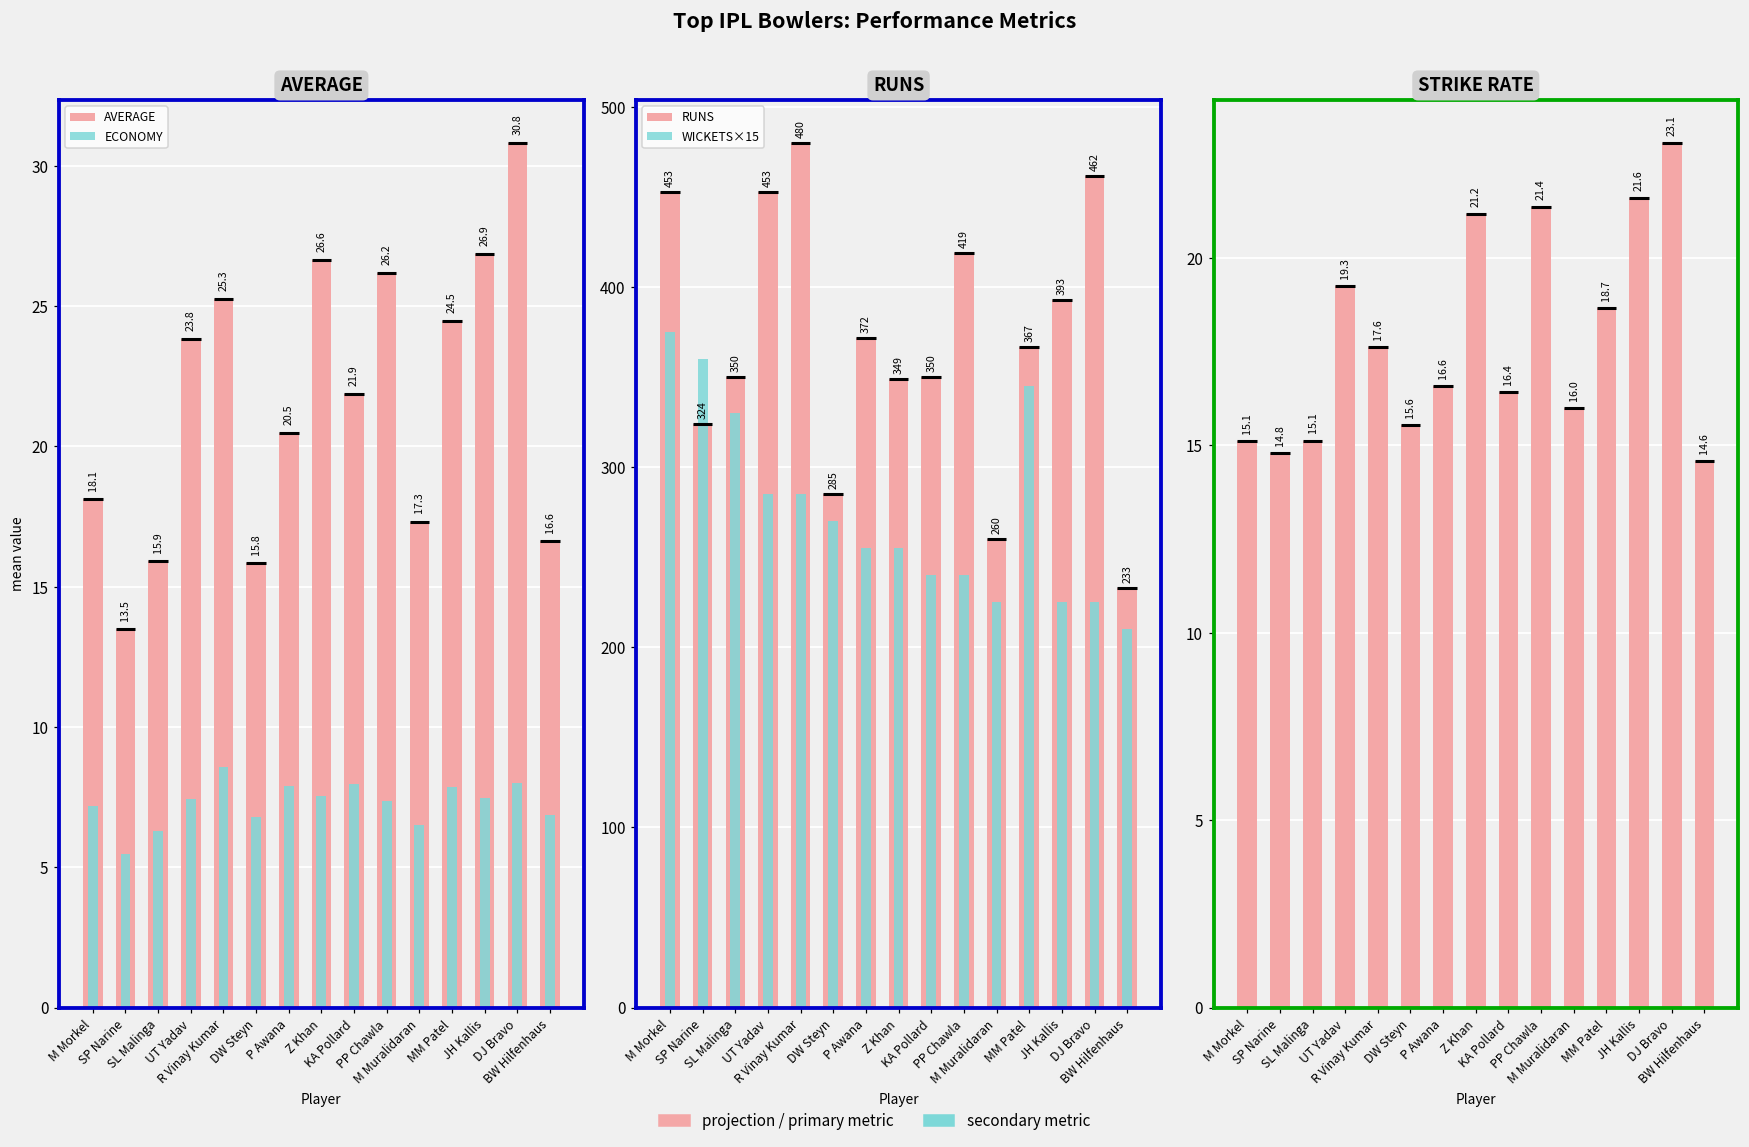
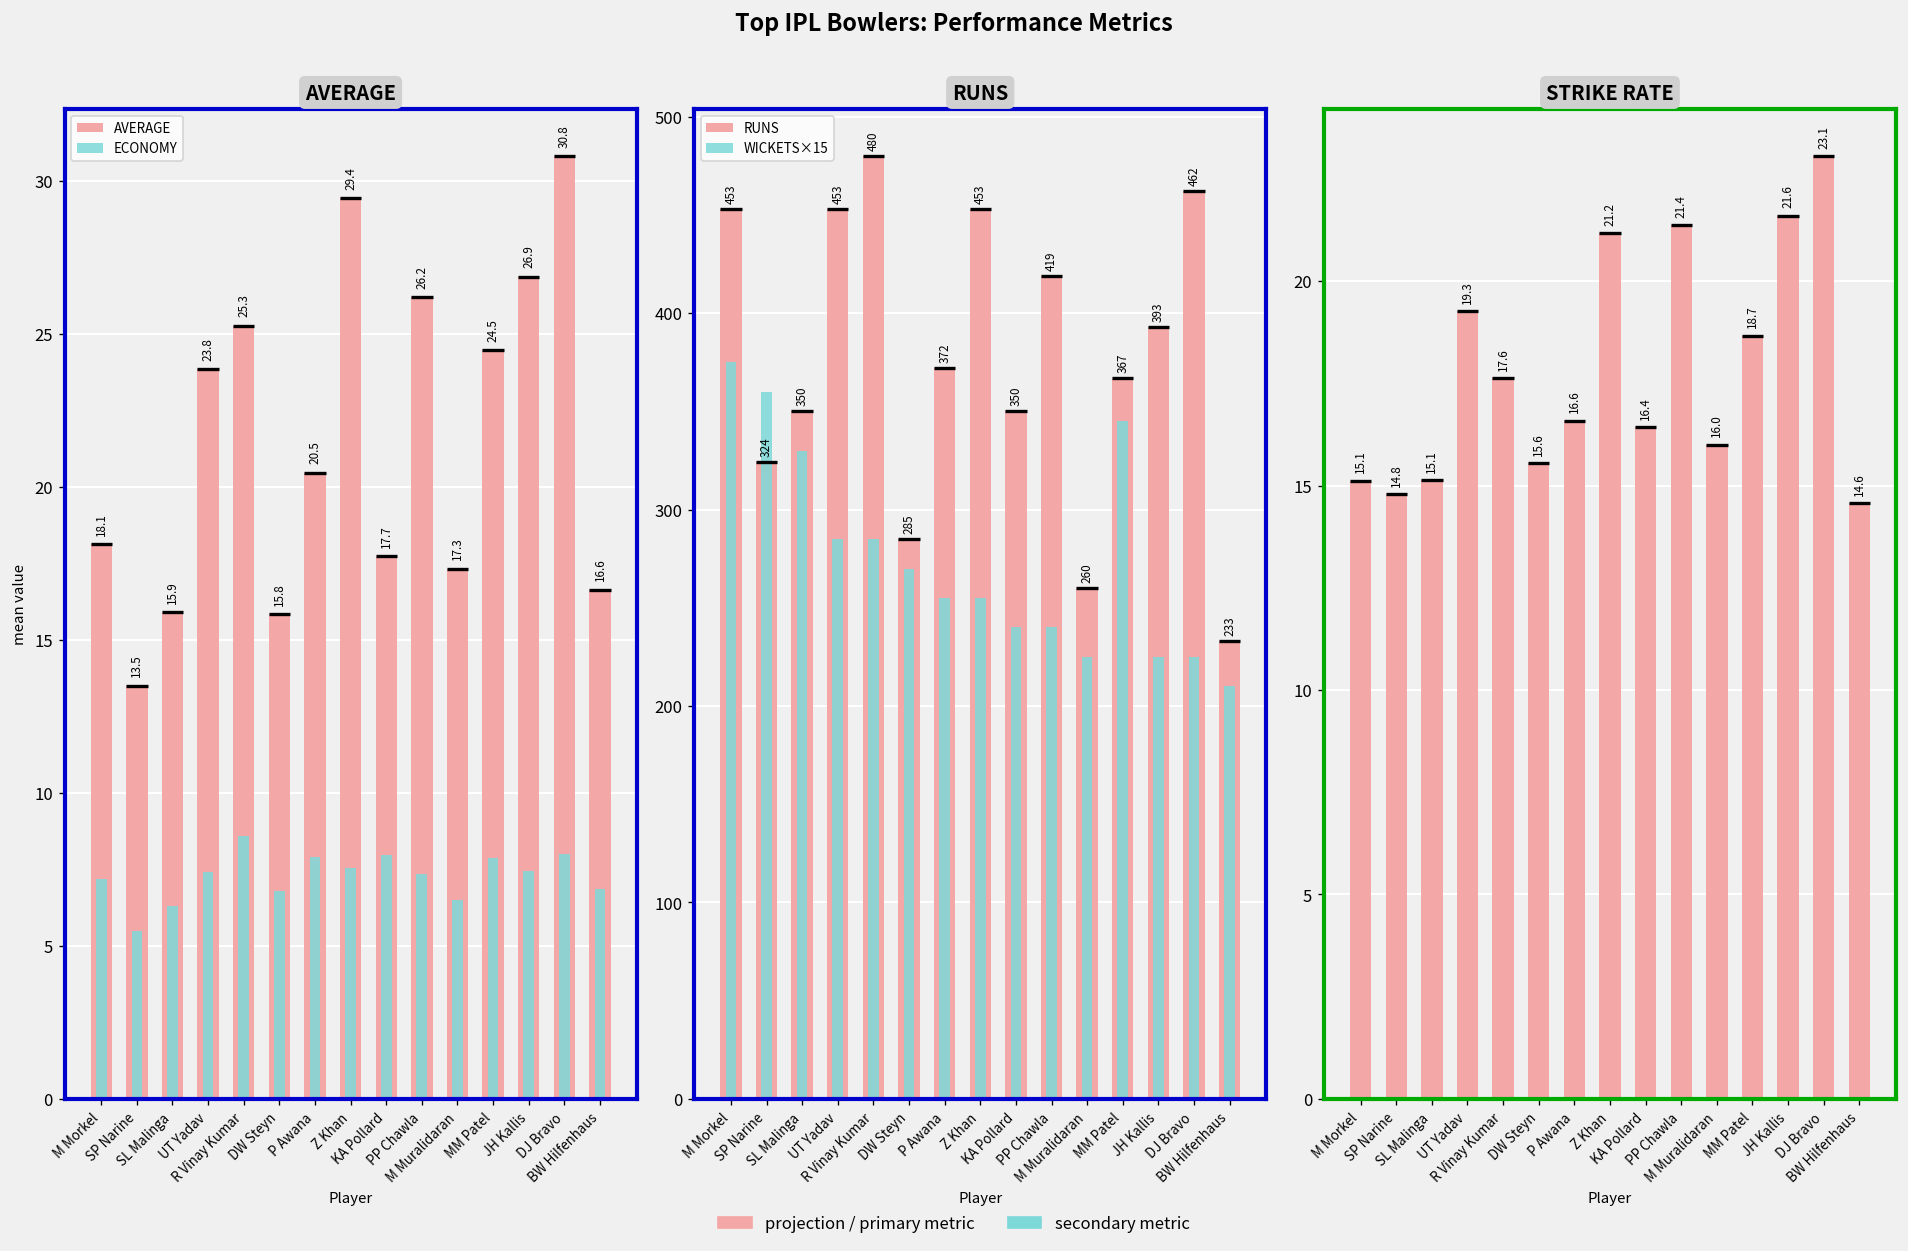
AVERAGE, AVERAGE, Z Khan: 26.6 -> 29.4
AVERAGE, AVERAGE, KA Pollard: 21.9 -> 17.7
RUNS, RUNS, Z Khan: 349 -> 453
